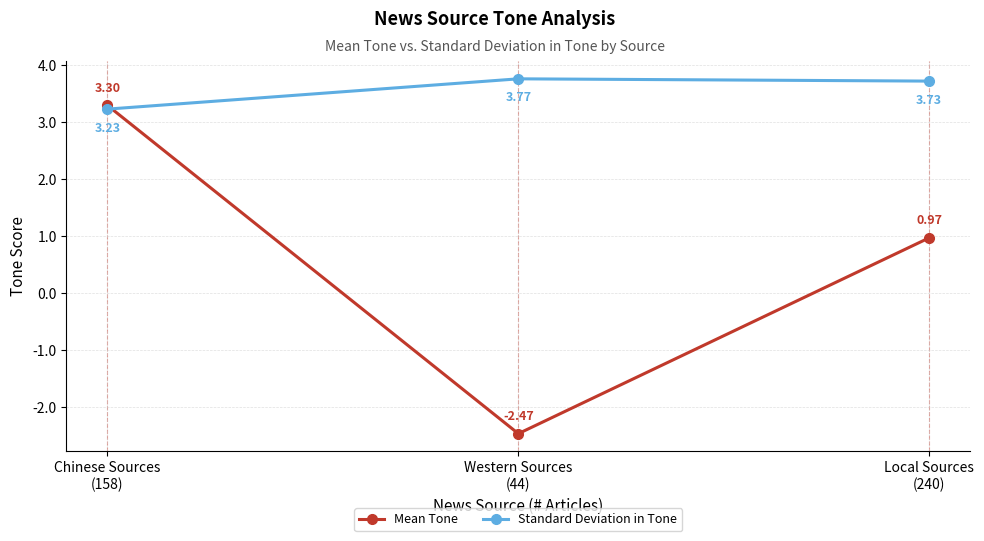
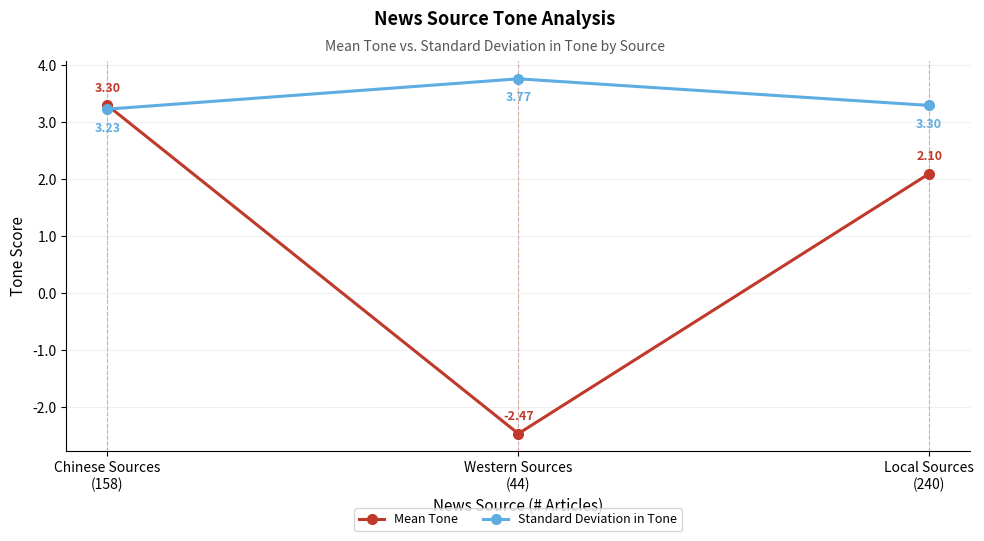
Mean Tone, Local Sources (240): 0.97 -> 2.10
Standard Deviation in Tone, Local Sources (240): 3.73 -> 3.30
